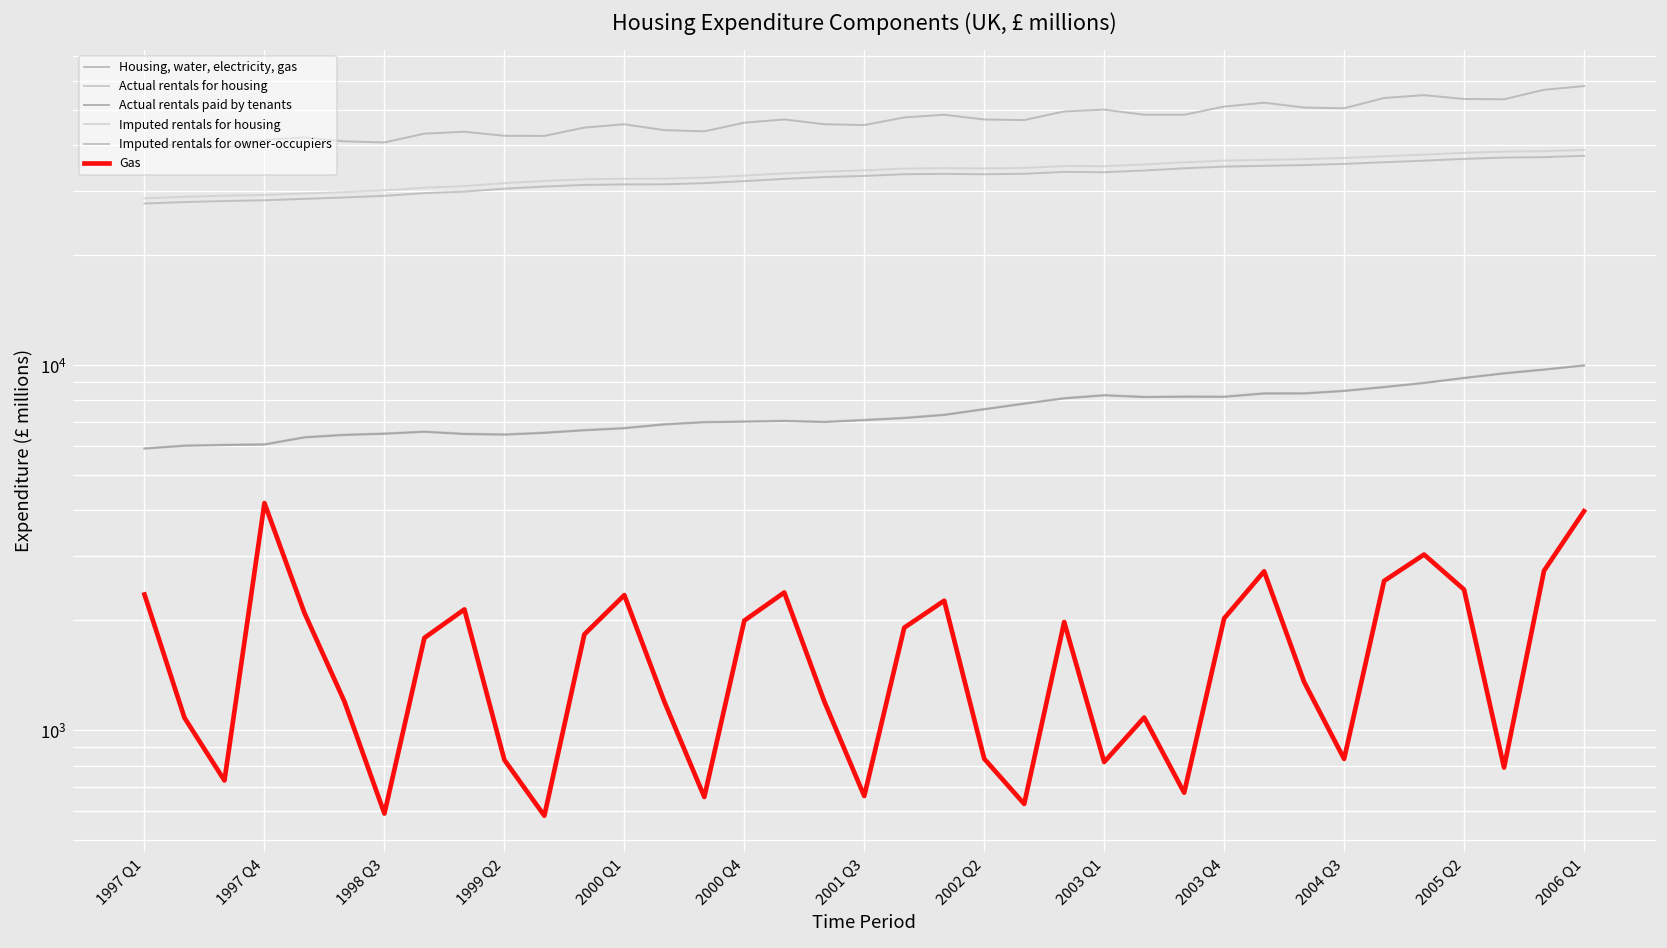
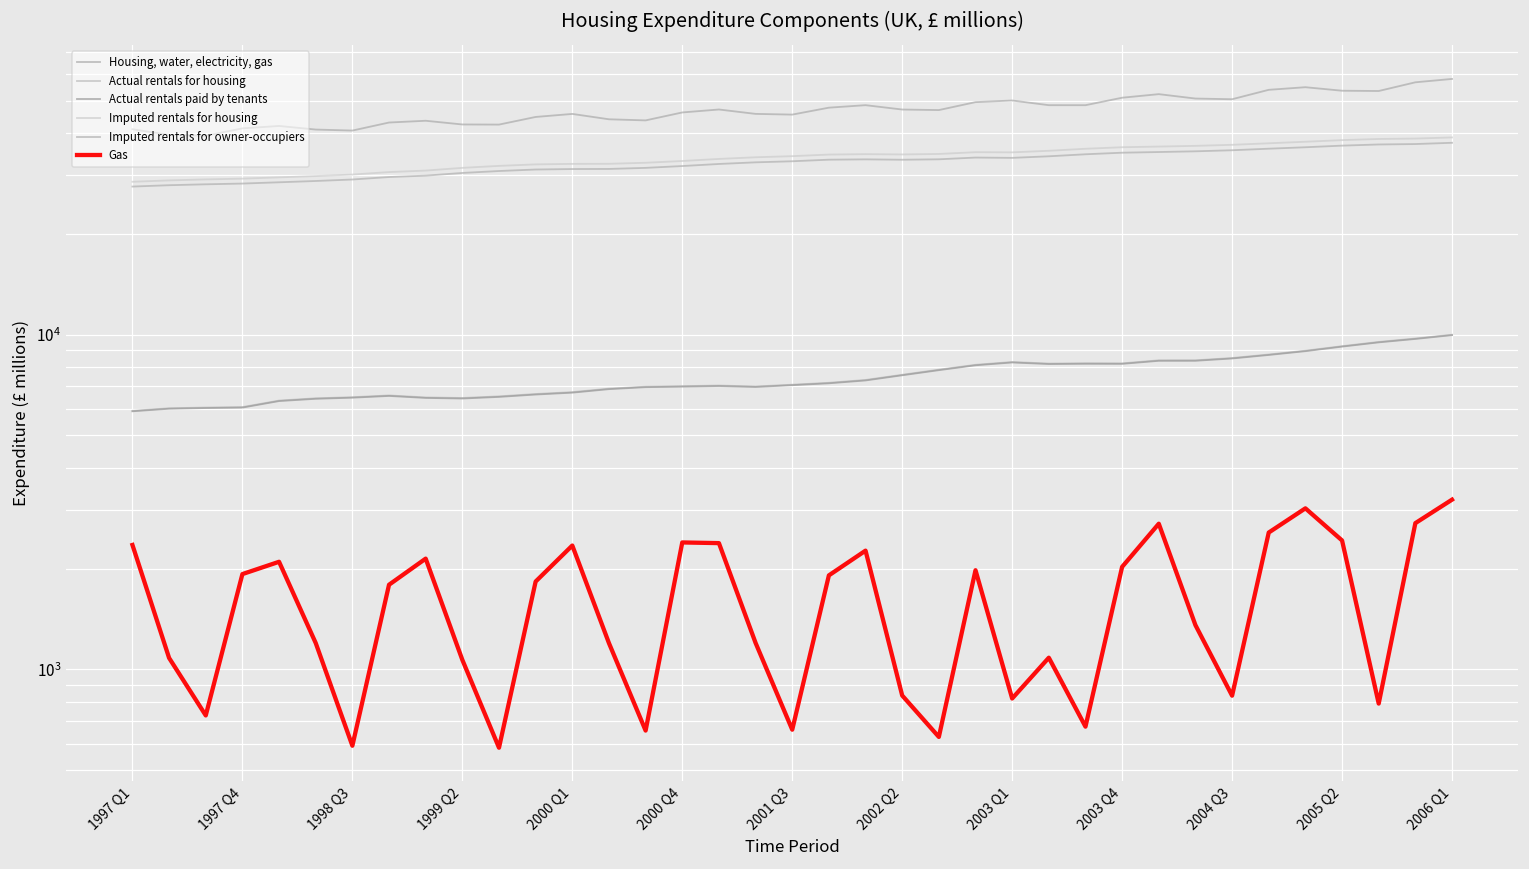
Gas, 1997 Q4: 4200 -> 1900
Gas, 1999 Q2: 830 -> 1070
Gas, 2000 Q4: 2000 -> 2400
Gas, 2006 Q1: 4000 -> 3200
